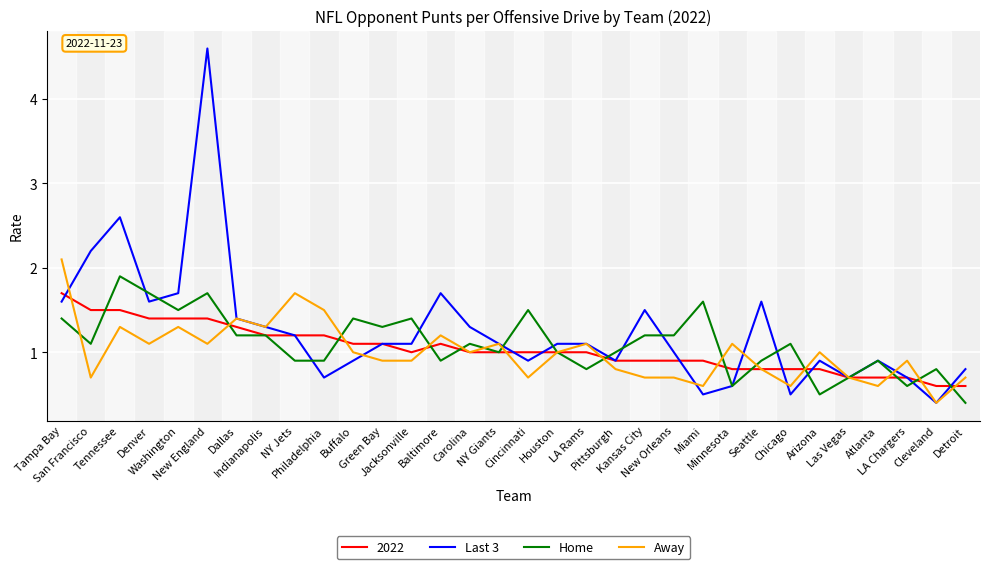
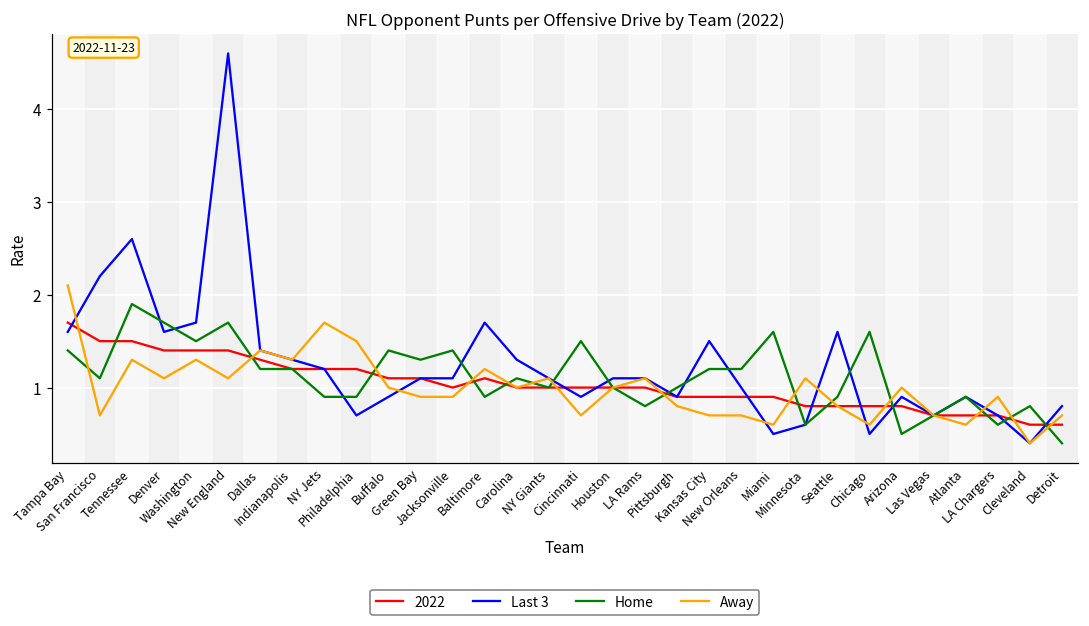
Home, Chicago: 1.1 -> 1.6
